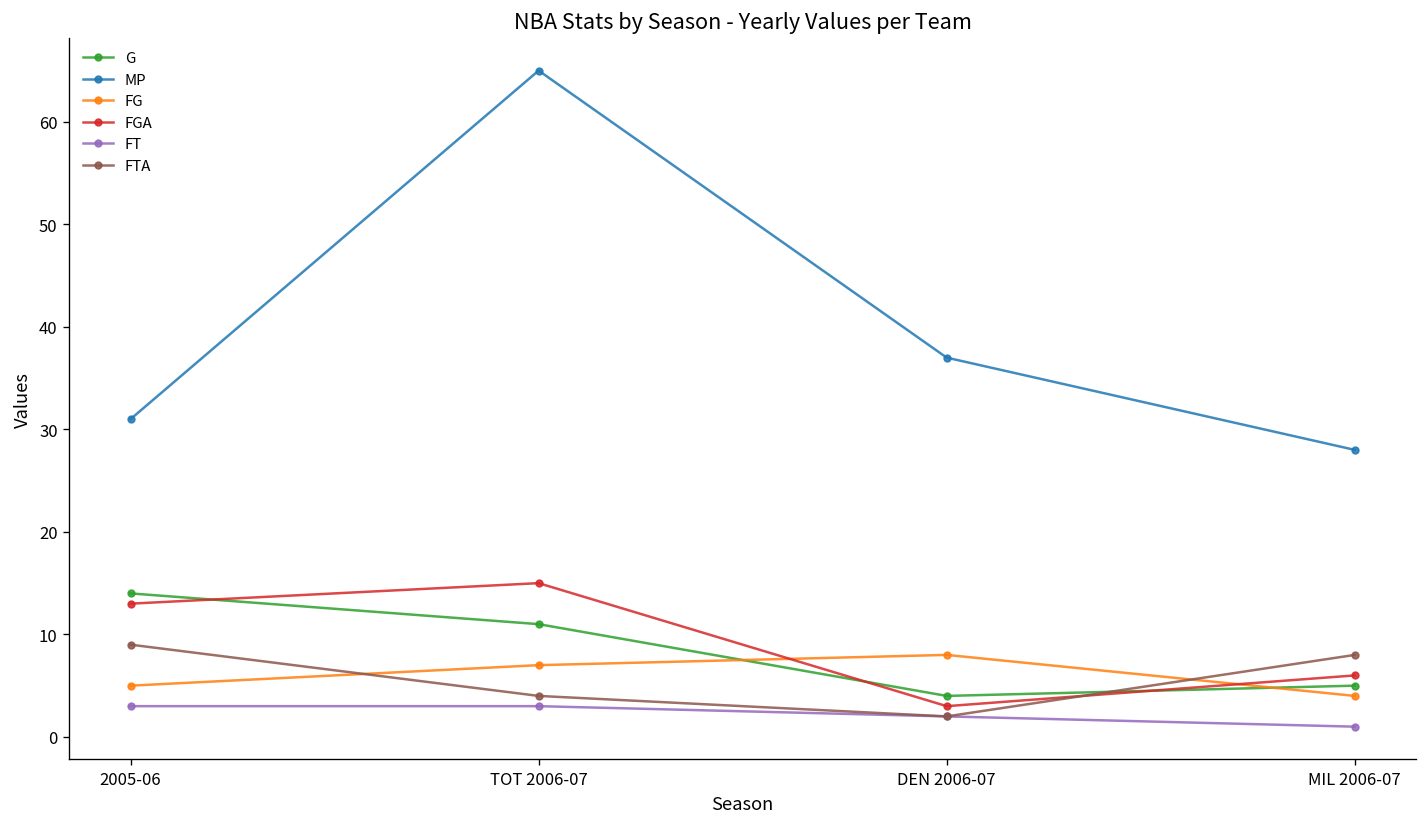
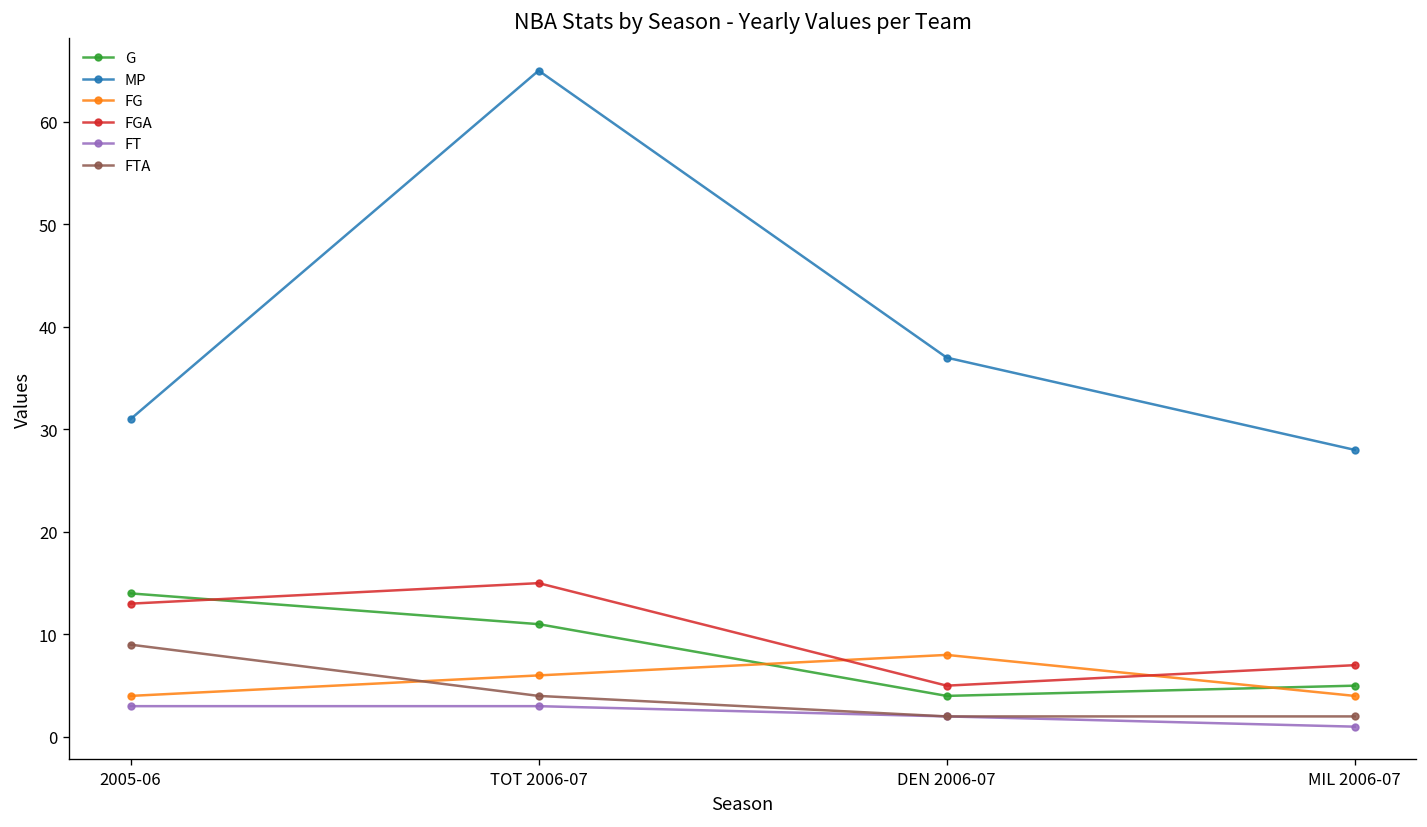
FG, 2005-06: 5 -> 4
FG, TOT 2006-07: 7 -> 6
FGA, DEN 2006-07: 3 -> 5
FGA, MIL 2006-07: 6 -> 7
FTA, MIL 2006-07: 8 -> 2
